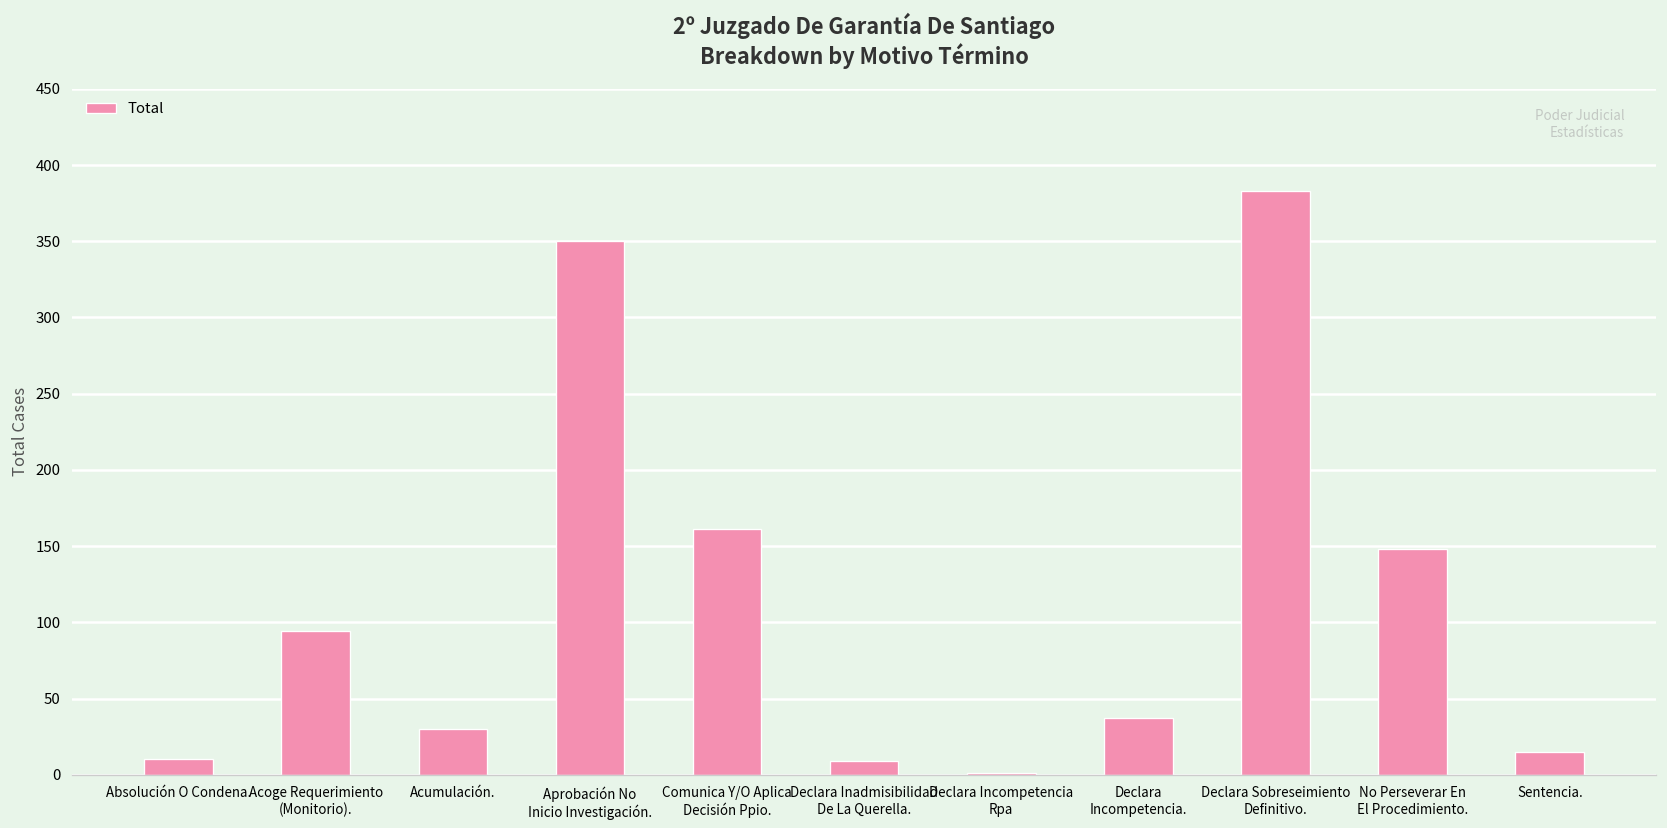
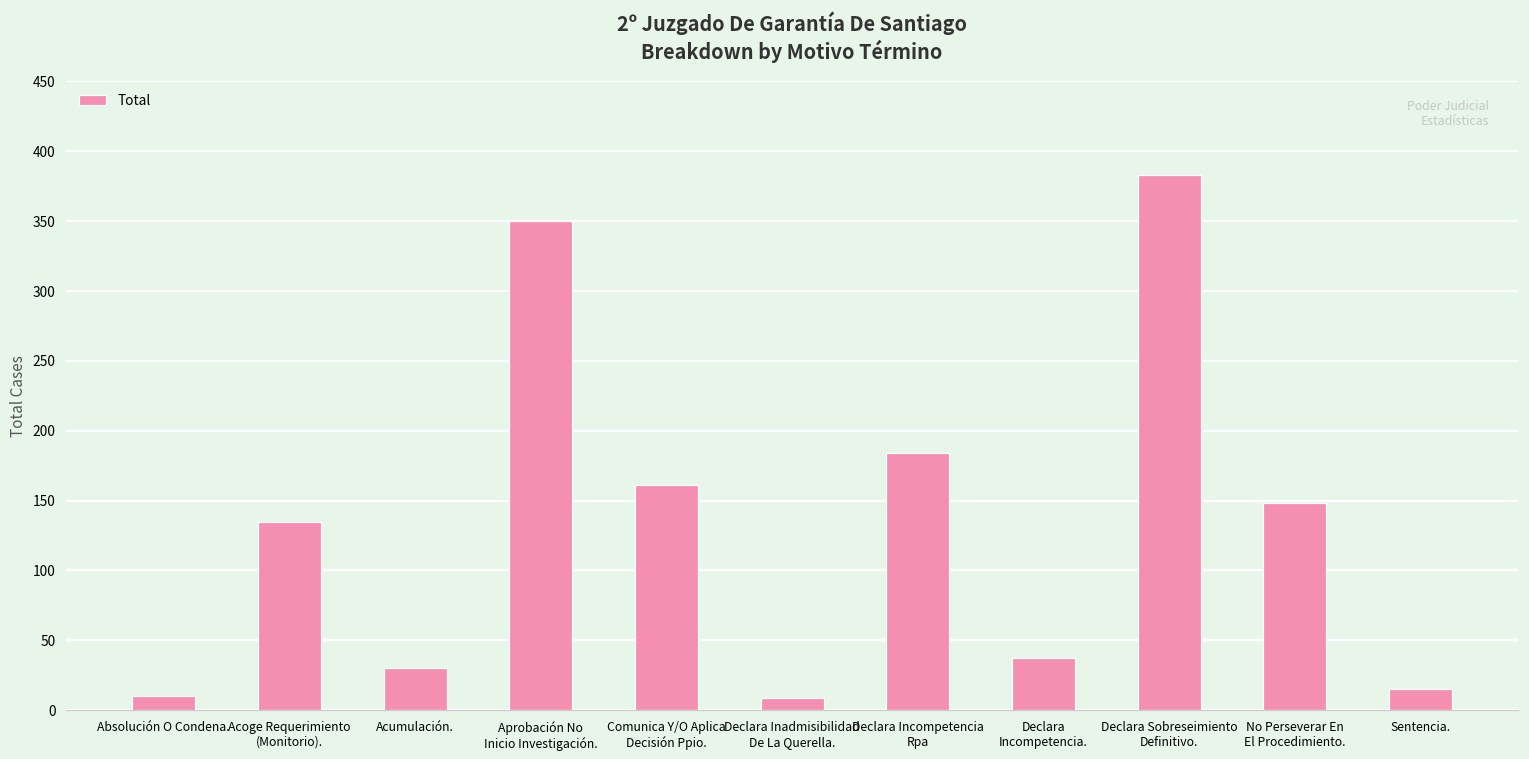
Acoge Requerimiento (Monitorio).: 94 -> 135
Declara Incompetencia Rpa: 1 -> 184
